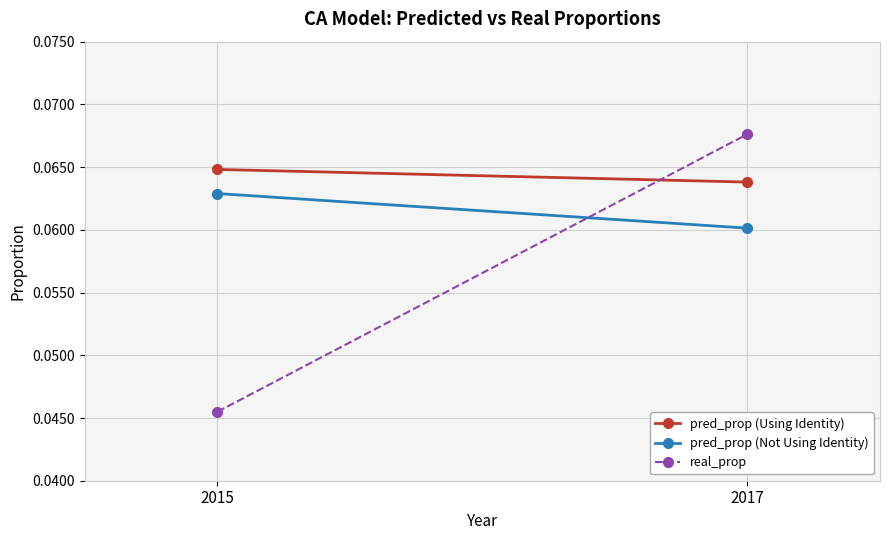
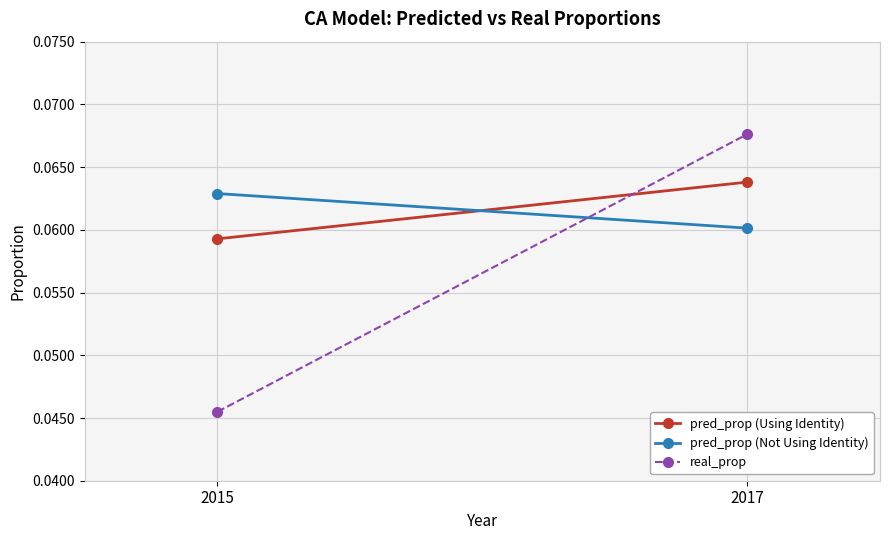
pred_prop (Using Identity), 2015: 0.0648 -> 0.0593
